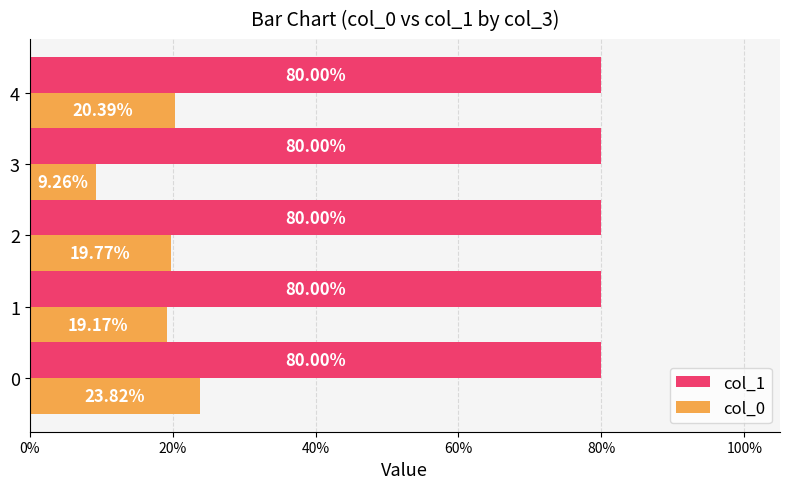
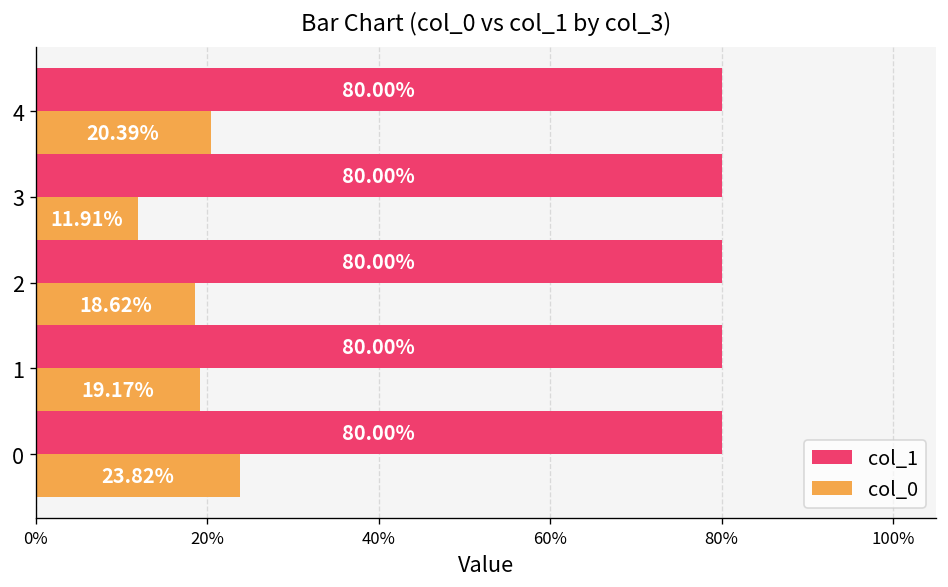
col_0, 3: 9.26% -> 11.91%
col_0, 2: 19.77% -> 18.62%
